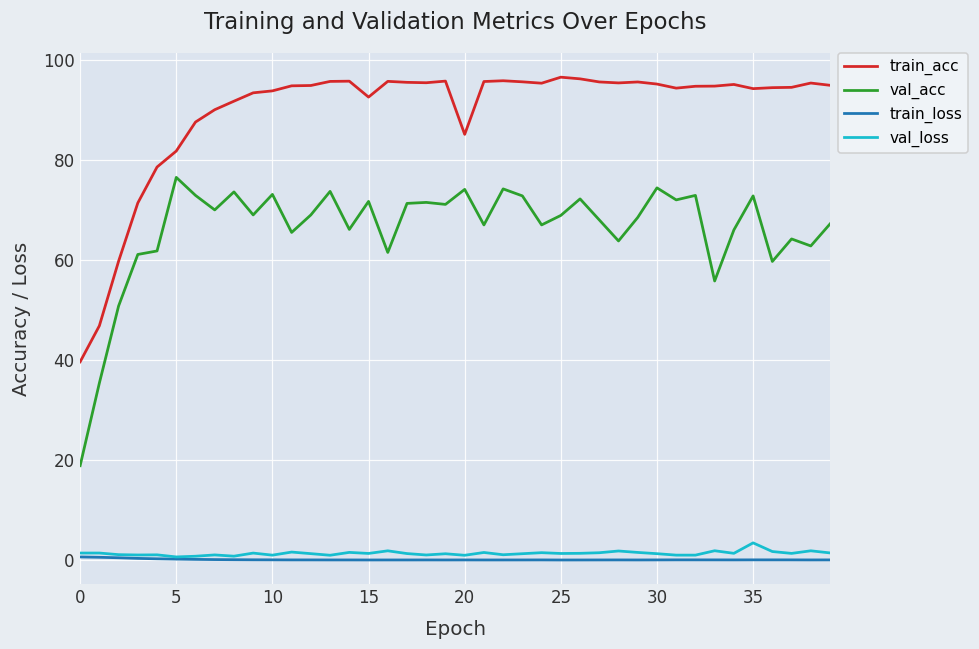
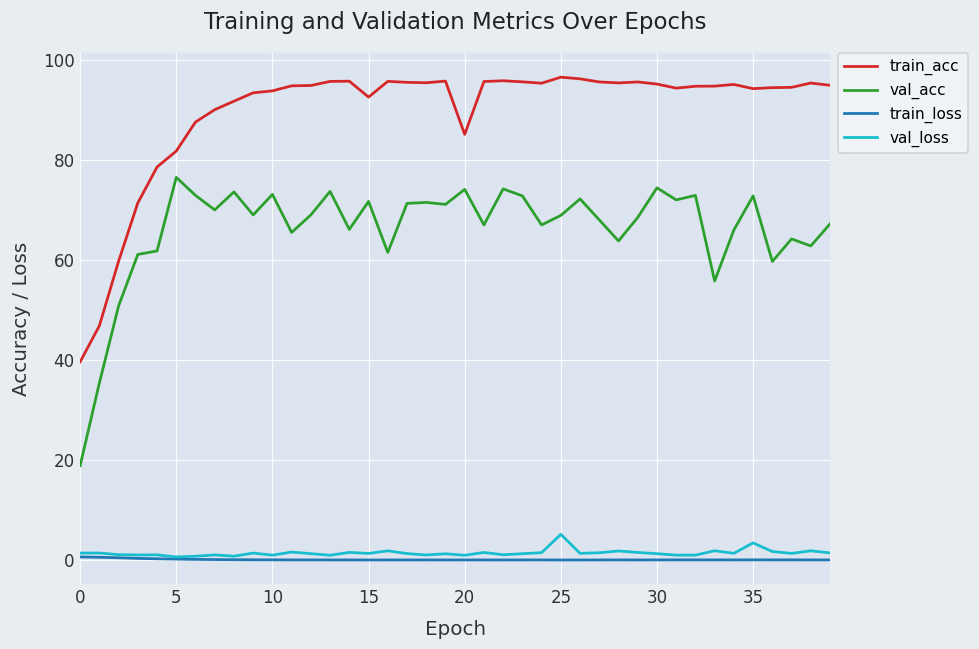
val_loss, 25: 1 -> 5
